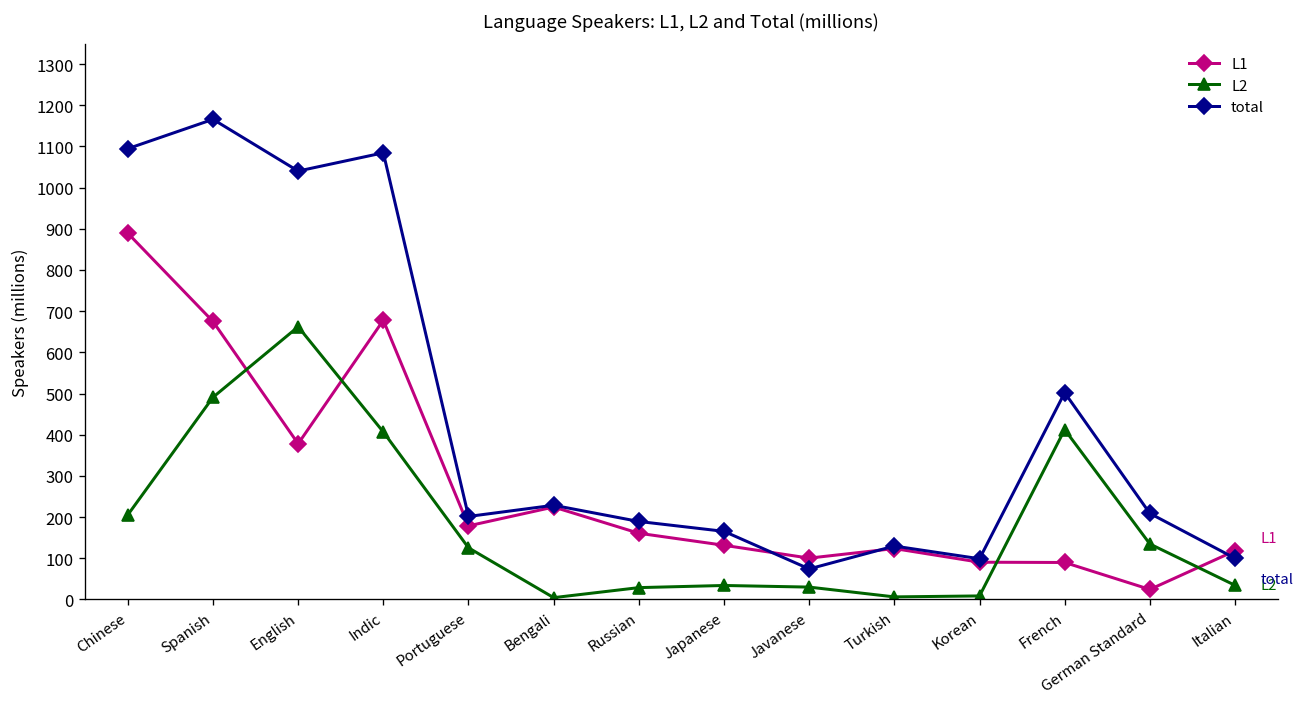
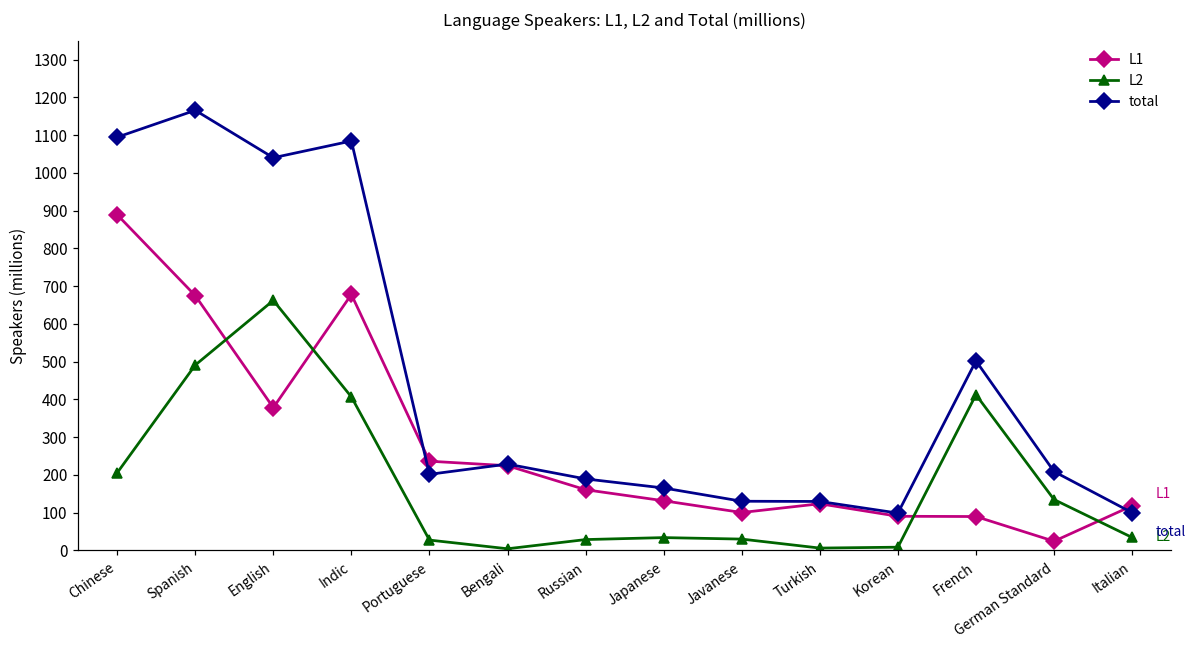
L1, Portuguese: 180 -> 240
L2, Portuguese: 130 -> 30
total, Javanese: 70 -> 130
